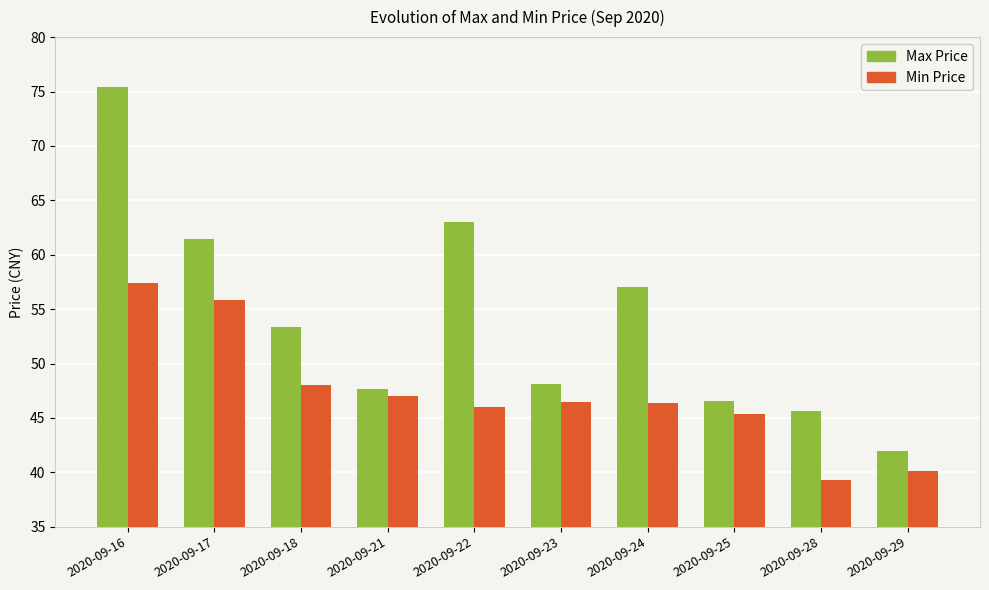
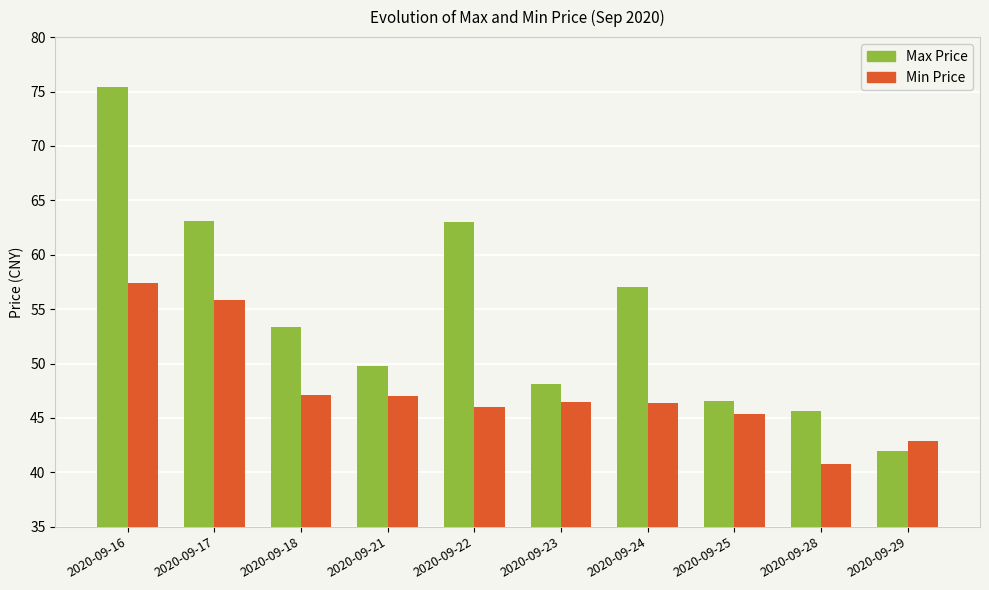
Max Price, 2020-09-17: 61.4 -> 63.1
Min Price, 2020-09-18: 48.0 -> 47.1
Max Price, 2020-09-21: 47.7 -> 49.8
Min Price, 2020-09-28: 39.3 -> 40.8
Min Price, 2020-09-29: 40.1 -> 42.9
